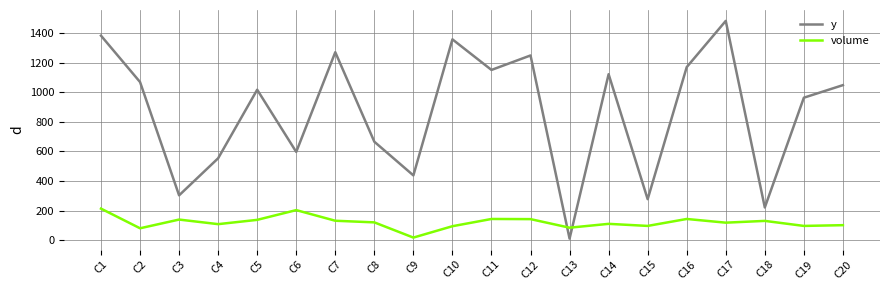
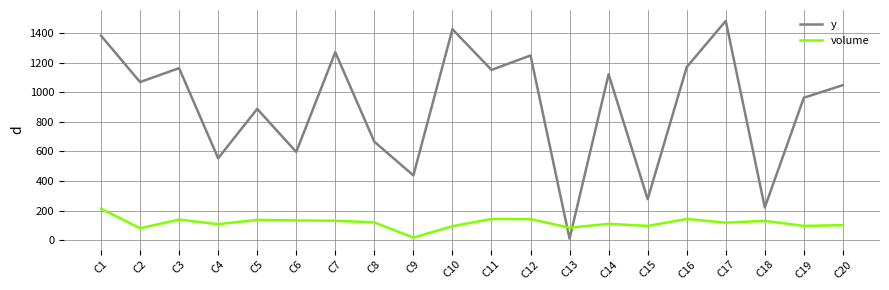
y, C3: 300 -> 1160
y, C5: 1020 -> 890
volume, C6: 200 -> 130
y, C10: 1360 -> 1430
